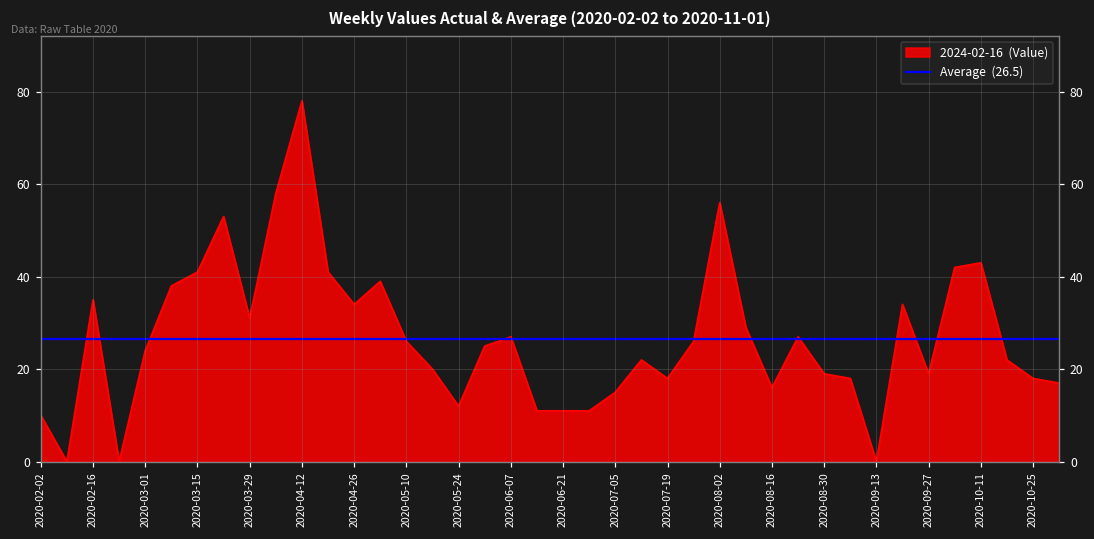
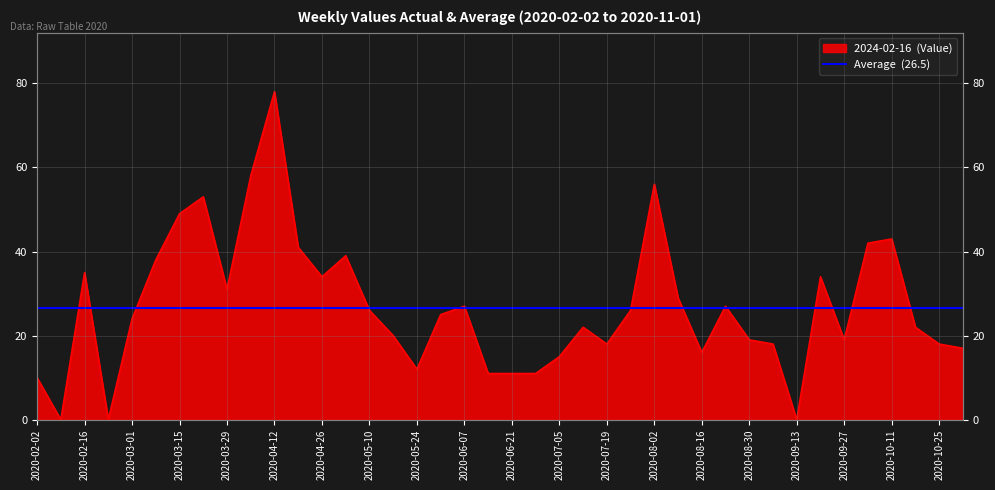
2020-03-15: 41 -> 49
